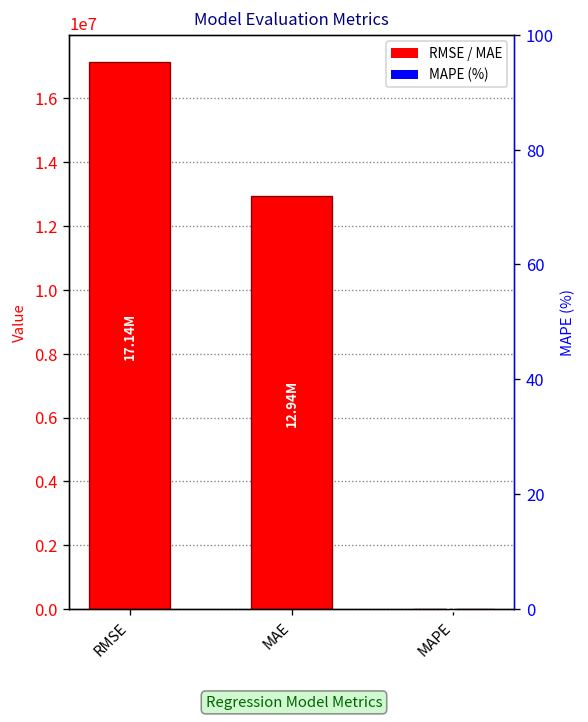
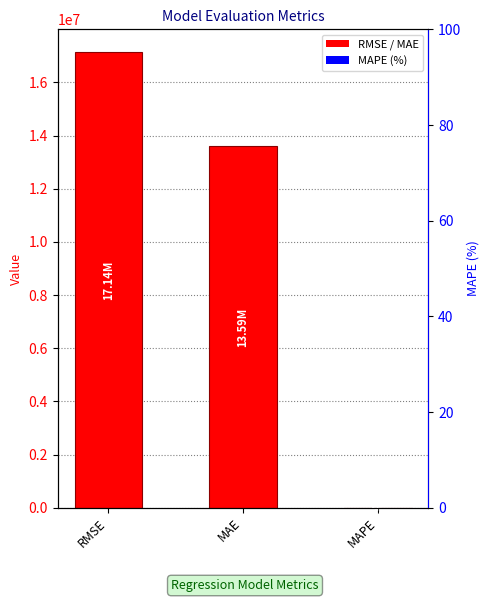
MAE: 12.94M -> 13.59M
